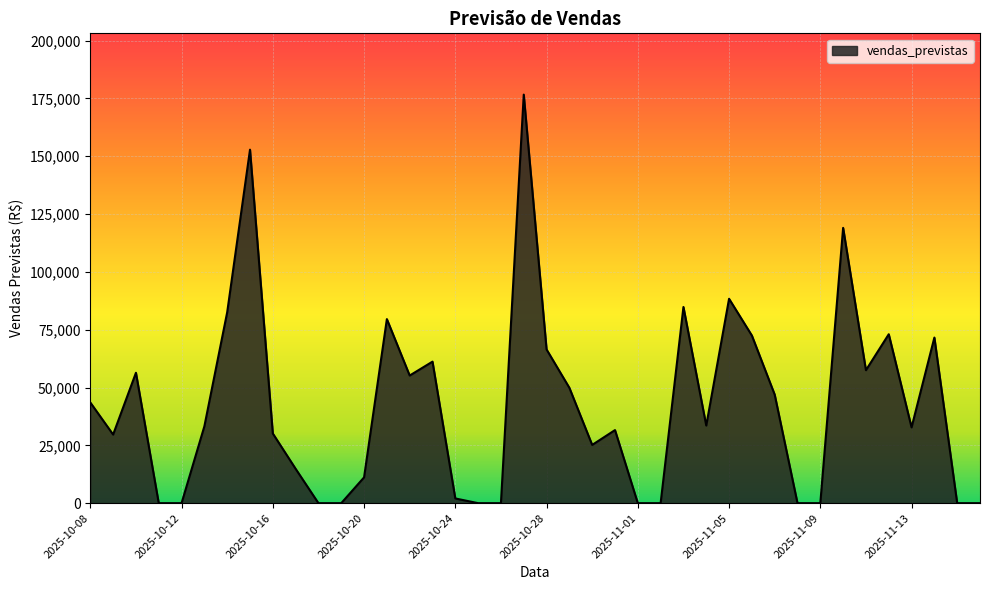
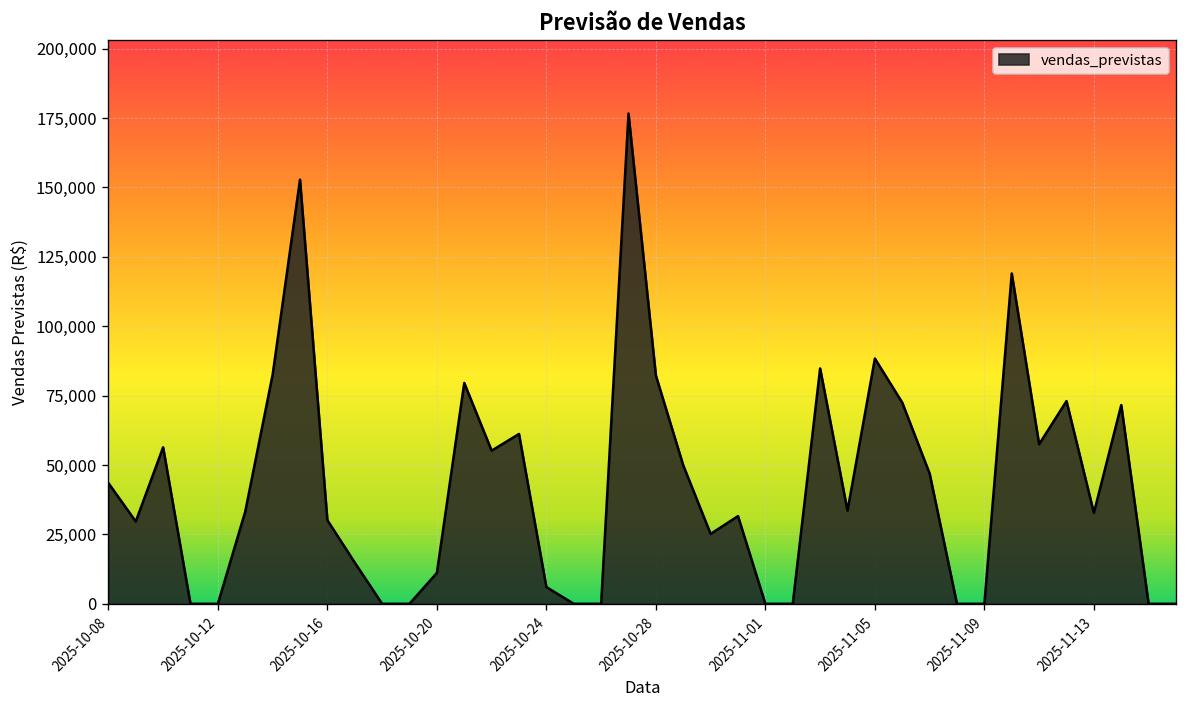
2025-10-24: 2,000 -> 6,000
2025-10-28: 66,000 -> 82,000
